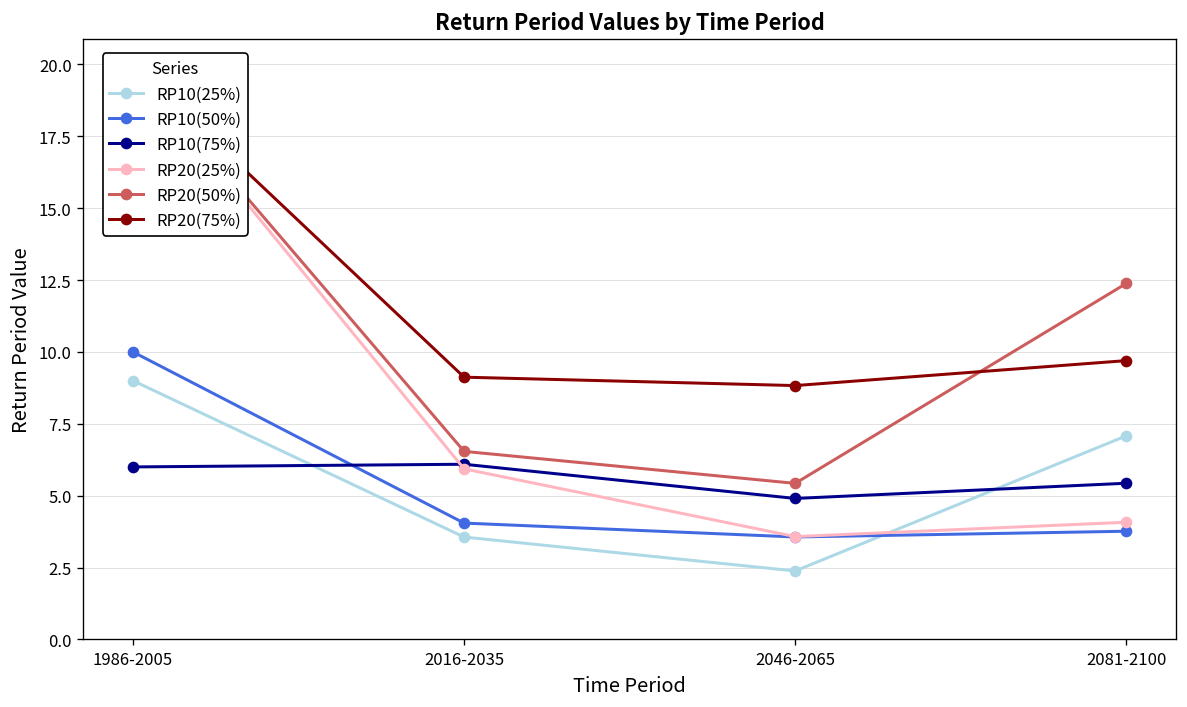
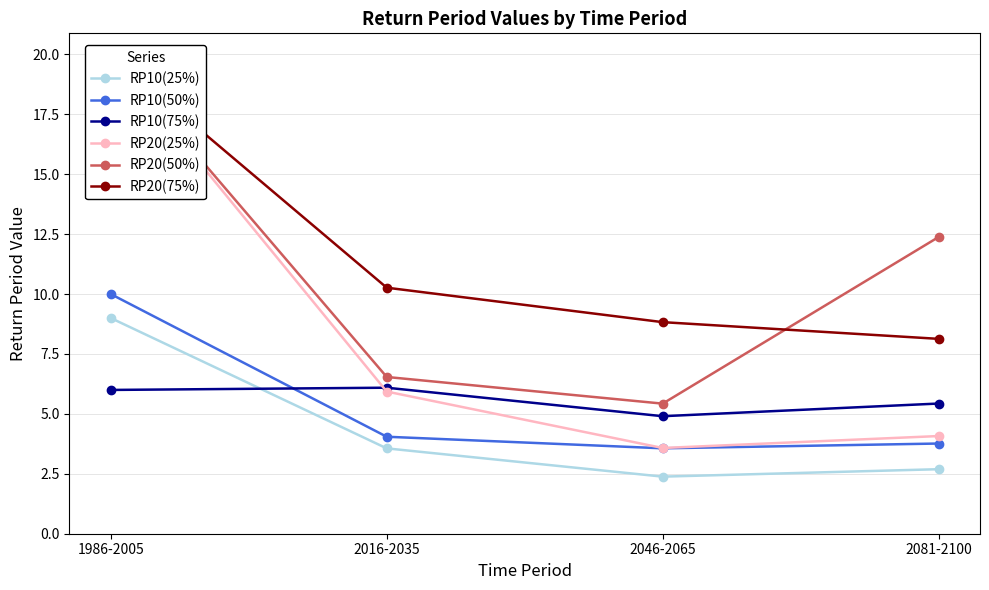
RP20(75%), 2016-2035: 9.1 -> 10.3
RP10(25%), 2081-2100: 7.1 -> 2.7
RP20(75%), 2081-2100: 9.7 -> 8.1
